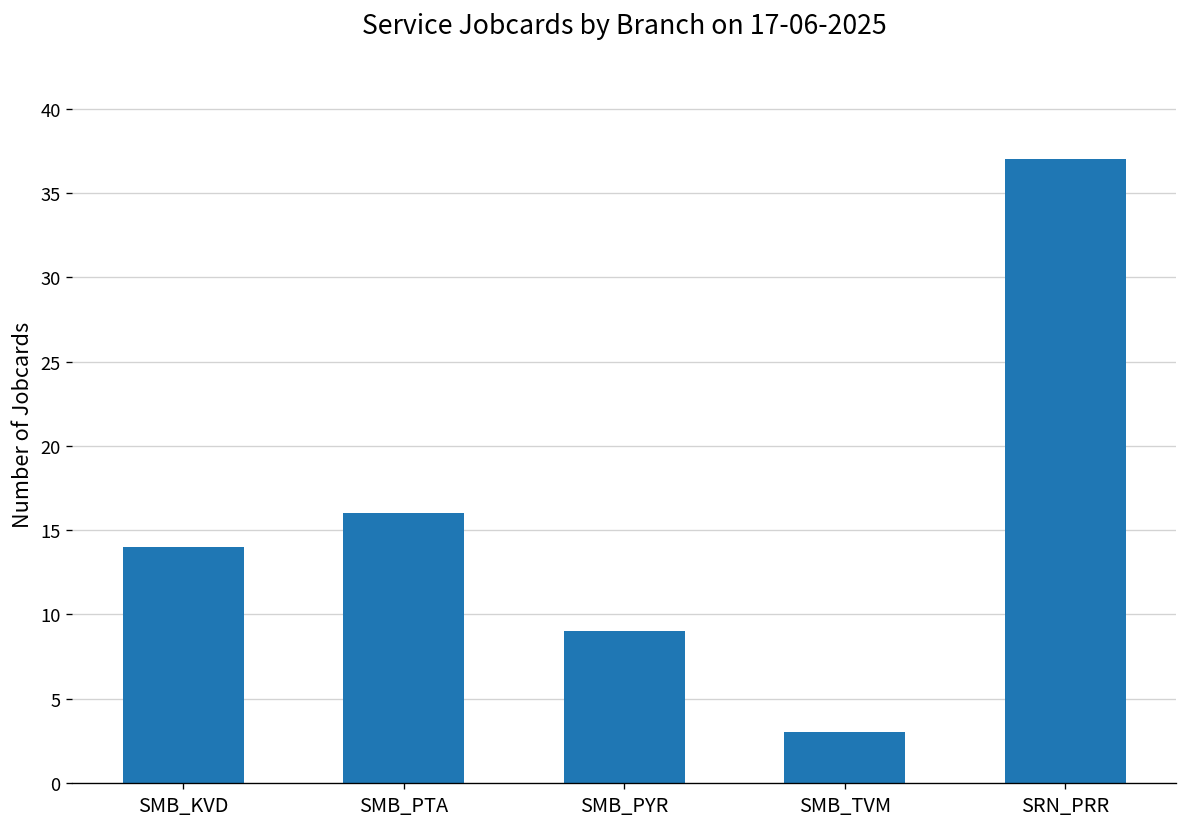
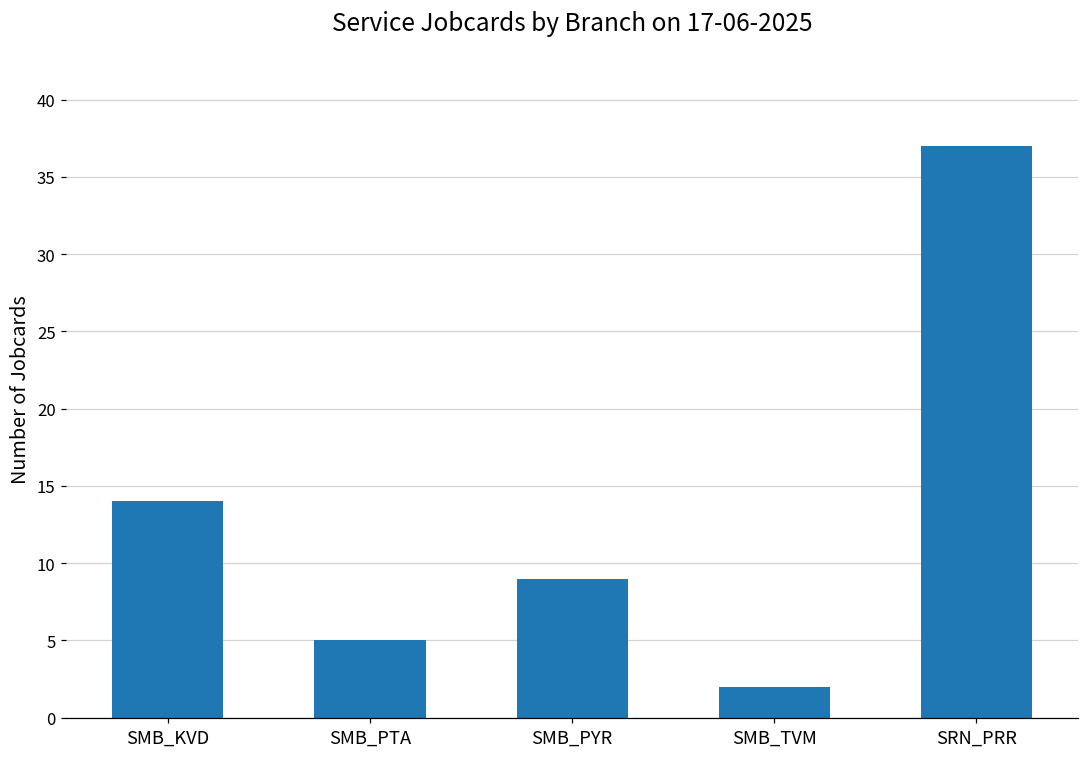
SMB_PTA: 16 -> 5
SMB_TVM: 3 -> 2
